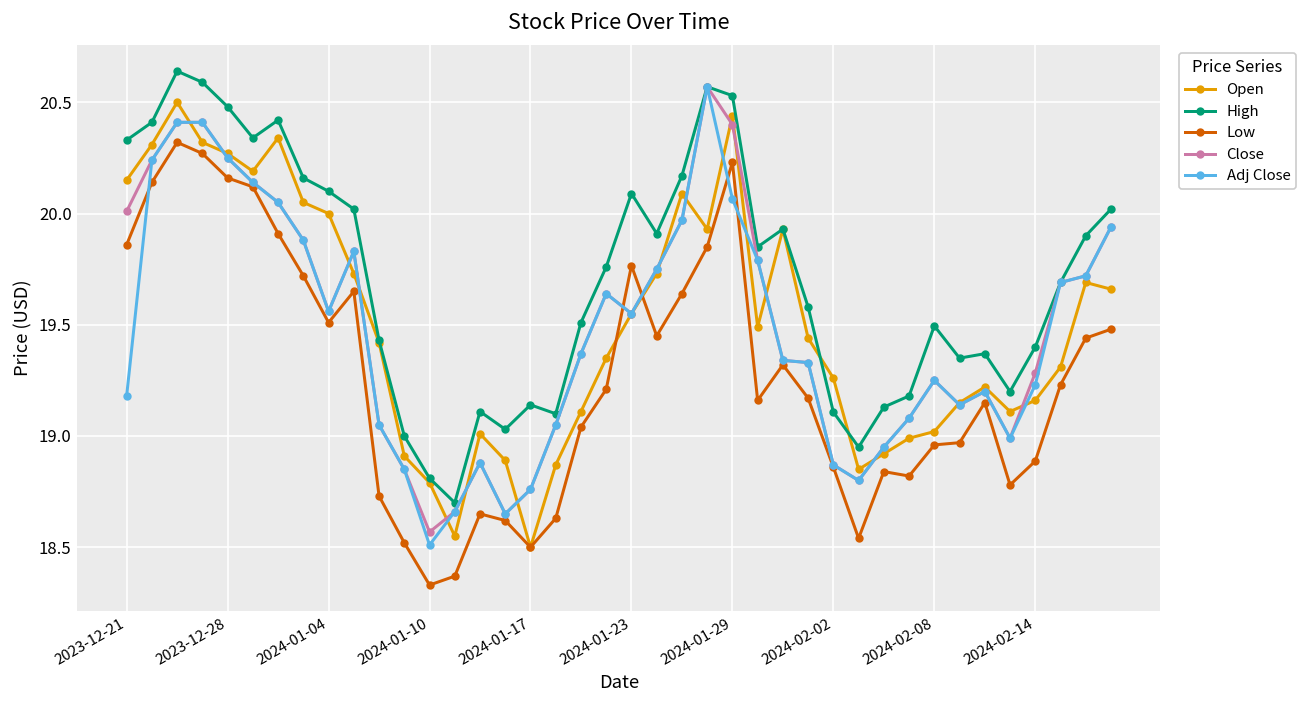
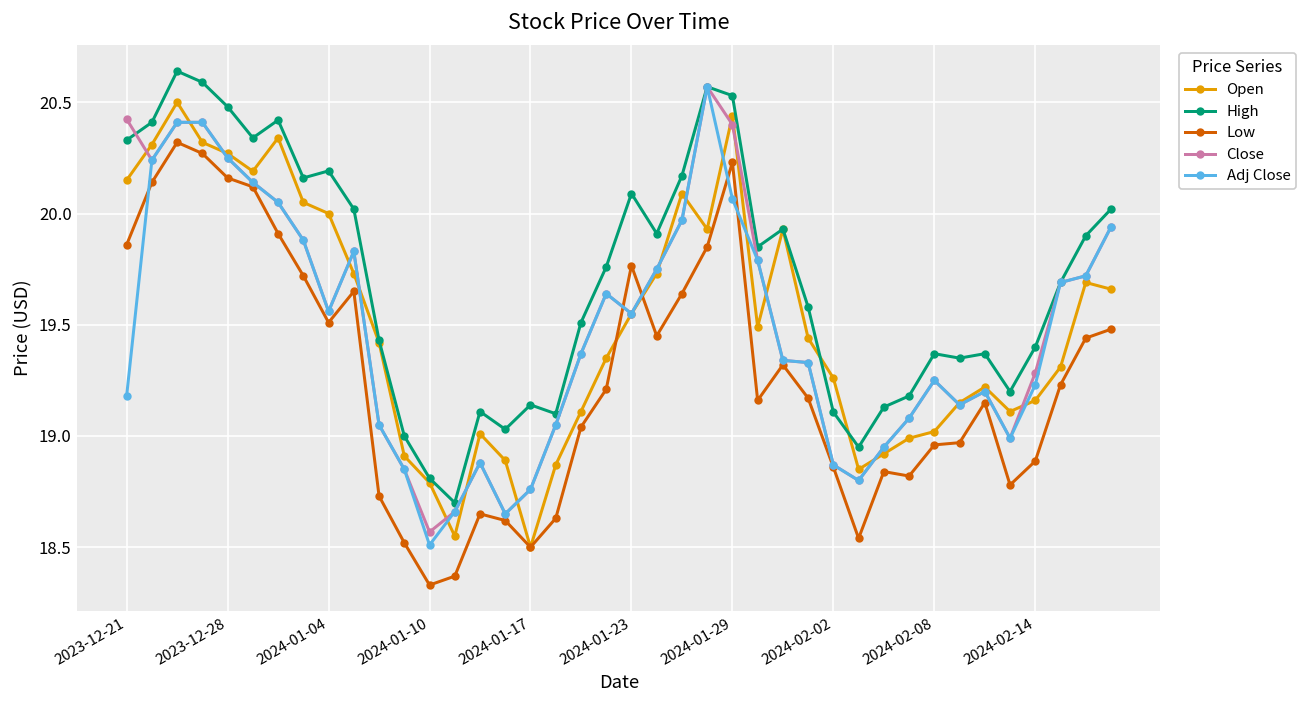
Close, 2023-12-21: 20.01 -> 20.42
High, 2024-01-04: 20.10 -> 20.19
High, 2024-02-08: 19.49 -> 19.37
